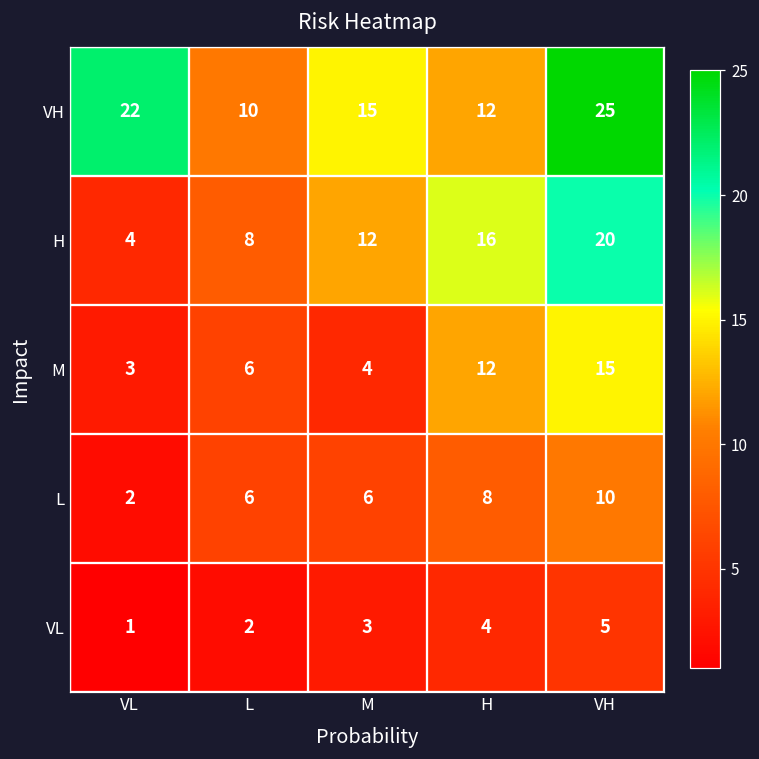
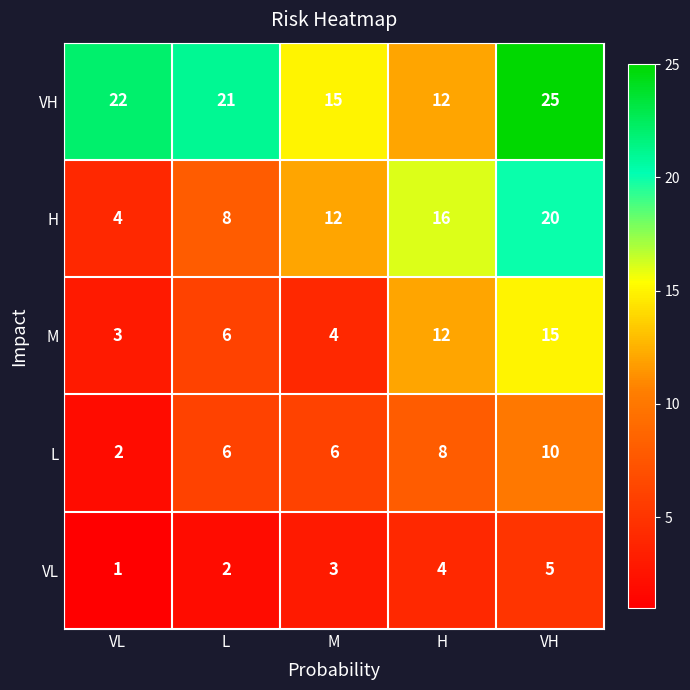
VH, L: 10 -> 21
